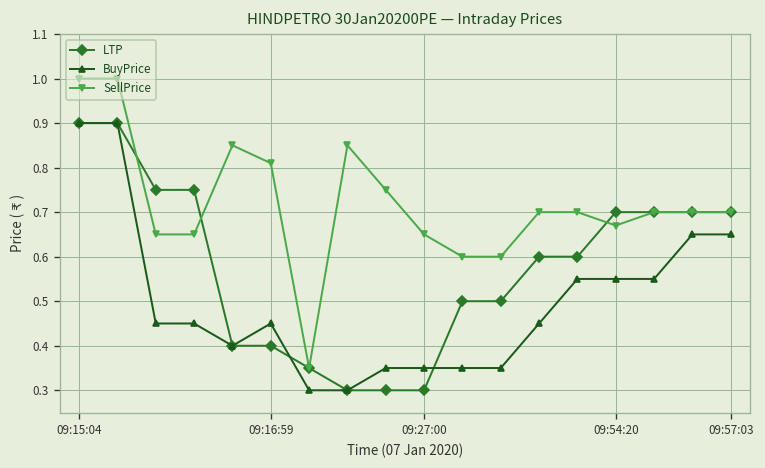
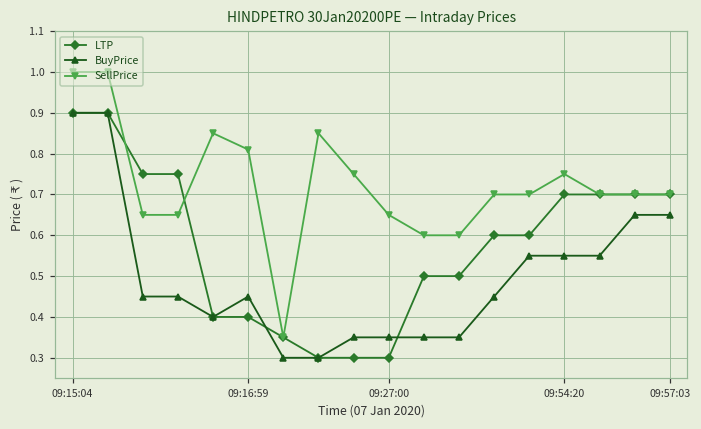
SellPrice, 09:54:20: 0.67 -> 0.75
